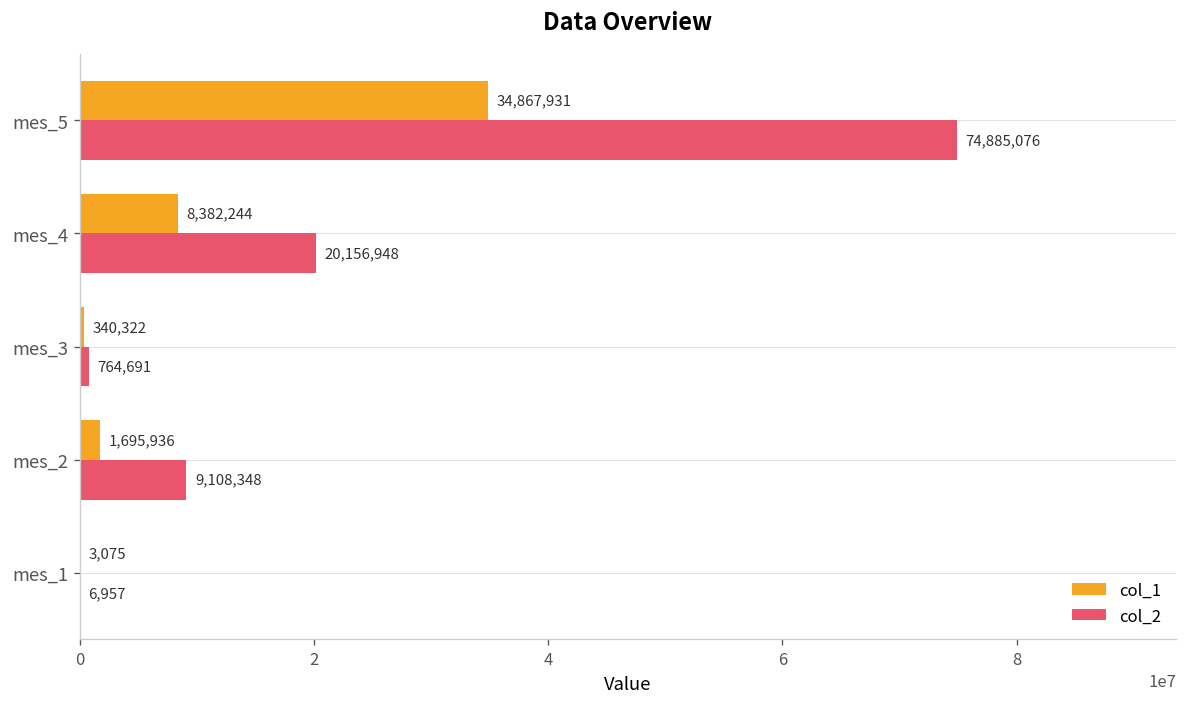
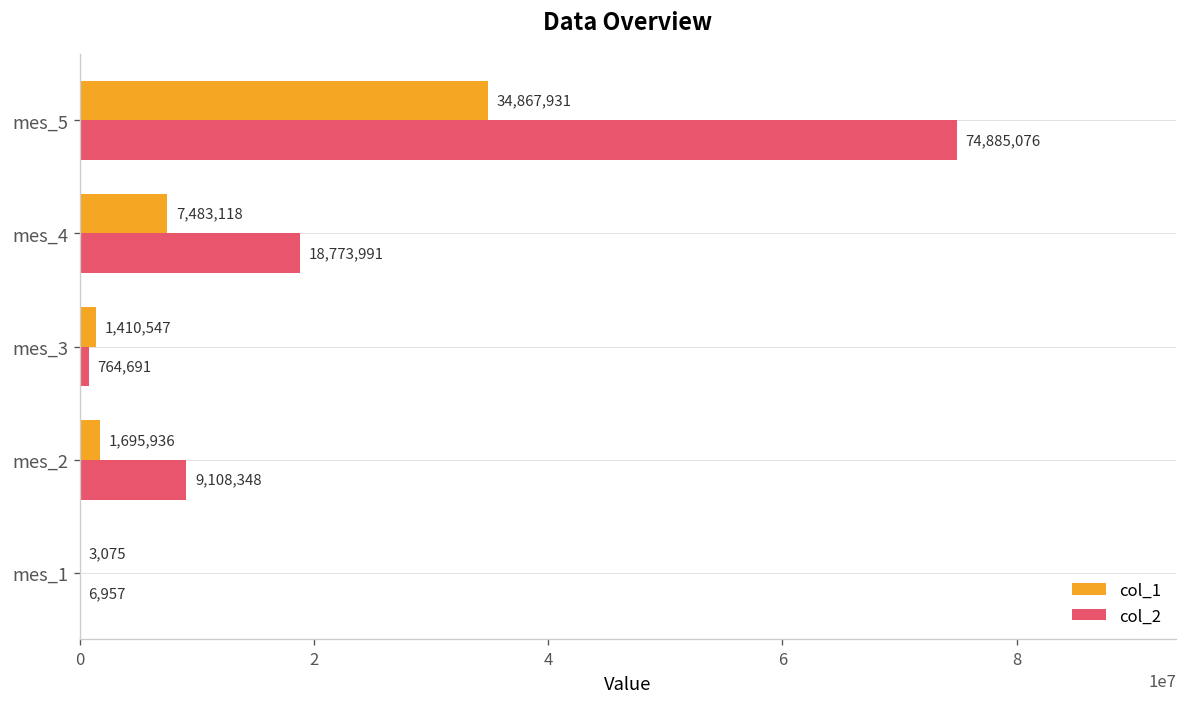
col_1, mes_4: 8,382,244 -> 7,483,118
col_2, mes_4: 20,156,948 -> 18,773,991
col_1, mes_3: 340,322 -> 1,410,547
